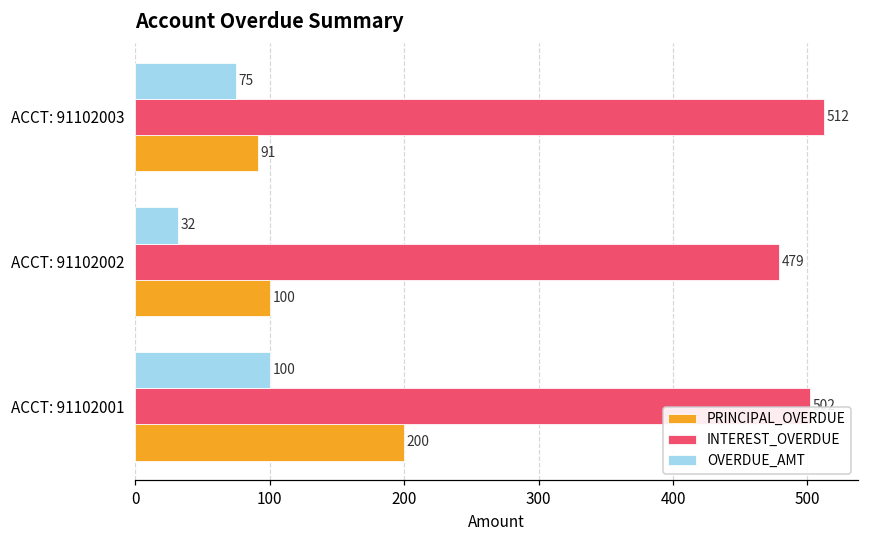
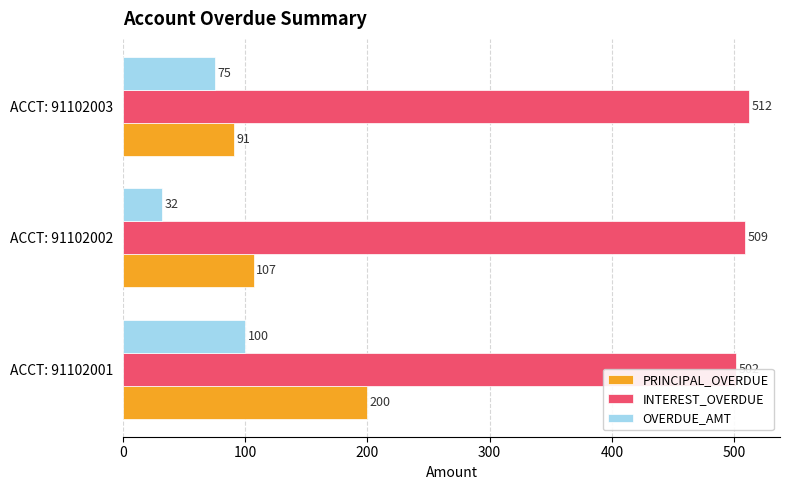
INTEREST_OVERDUE, ACCT: 91102002: 479 -> 509
PRINCIPAL_OVERDUE, ACCT: 91102002: 100 -> 107
